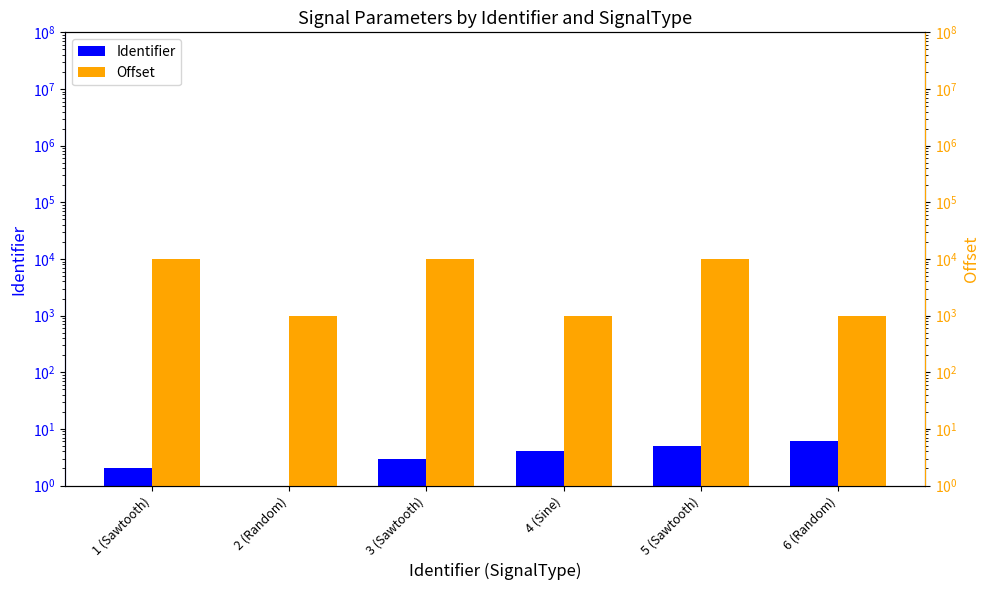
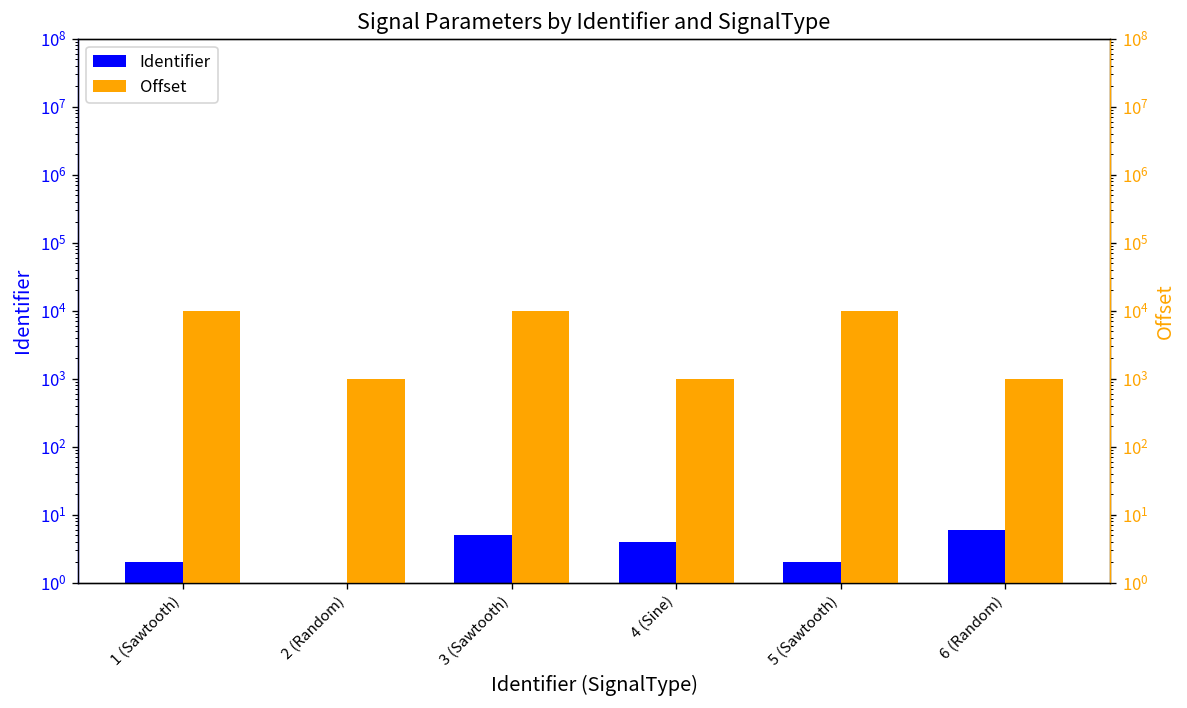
Identifier, 3 (Sawtooth): 3 -> 5
Identifier, 5 (Sawtooth): 5 -> 2
